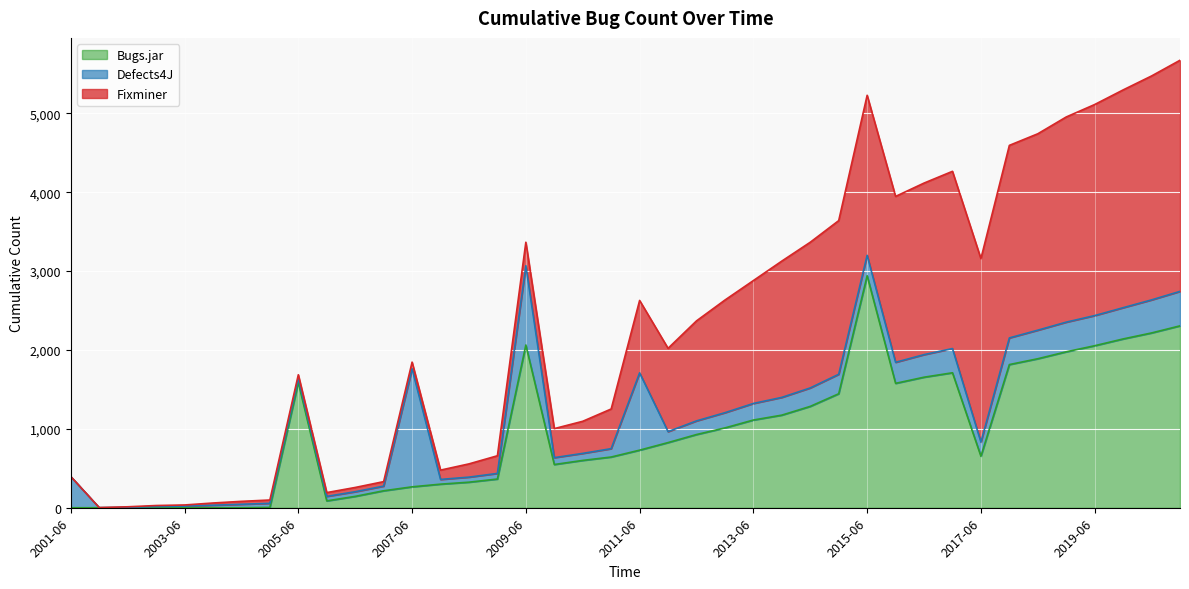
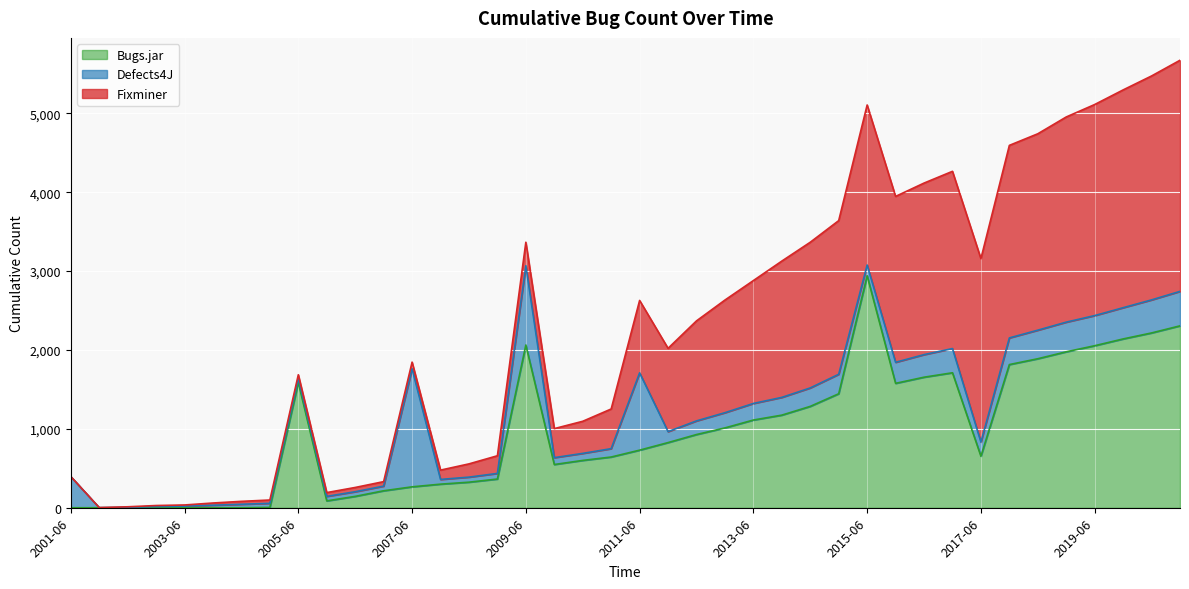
Defects4J, 2015-06: 300 -> 100
